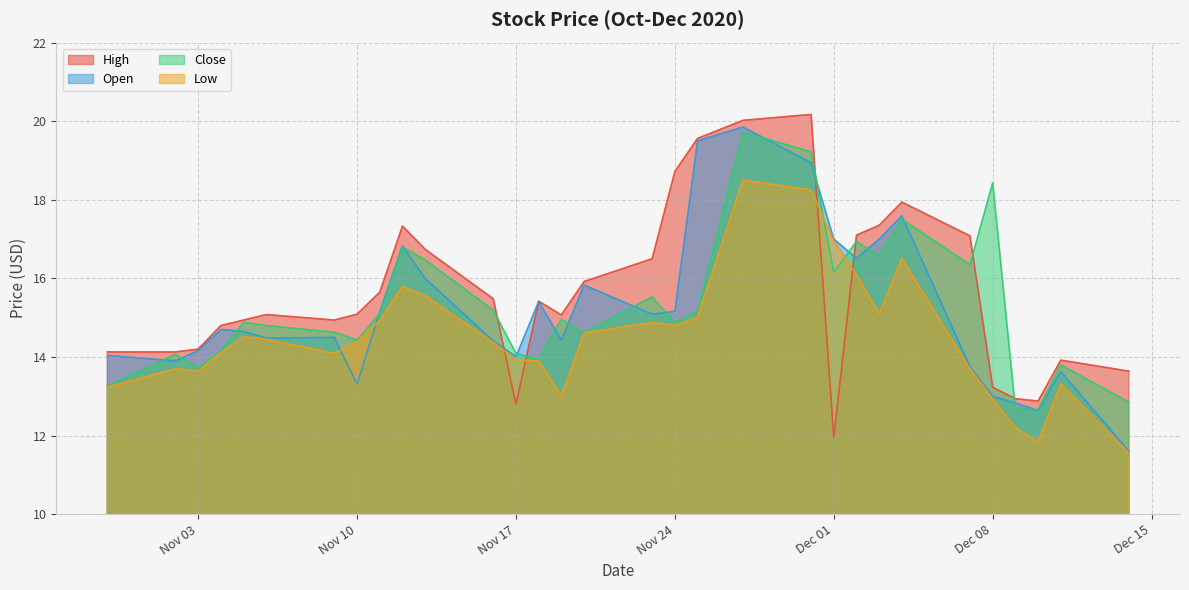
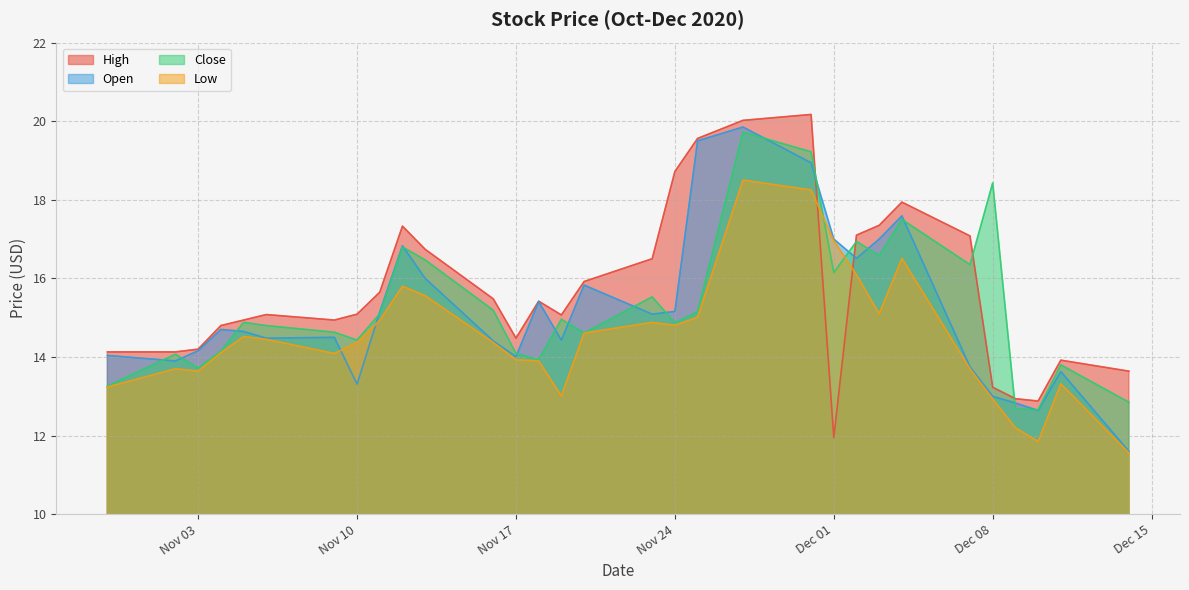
High, Nov 17: 12.8 -> 14.5
